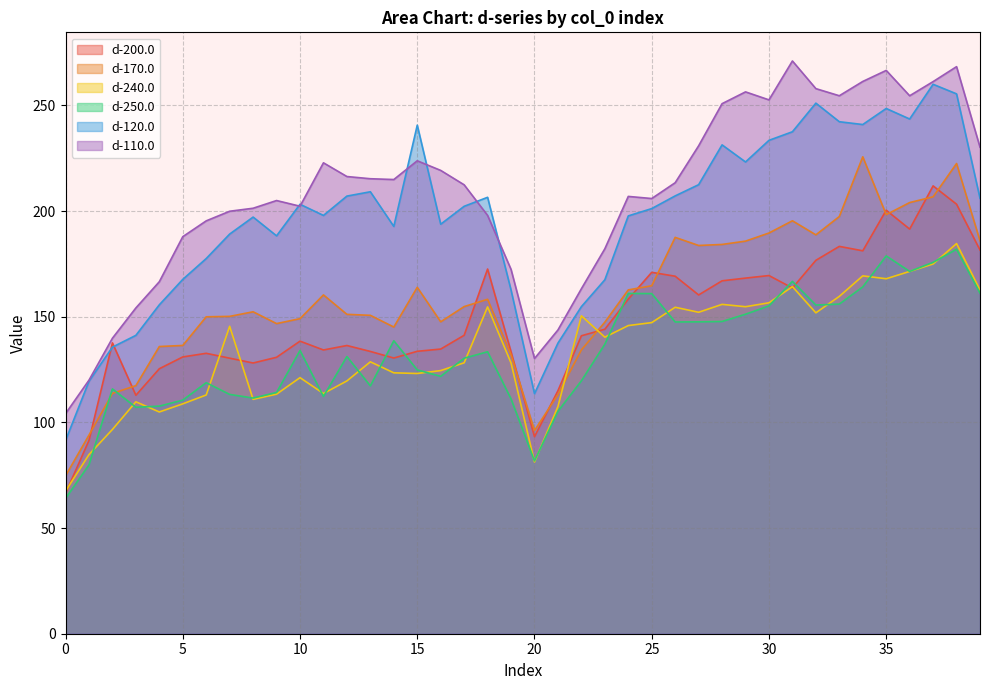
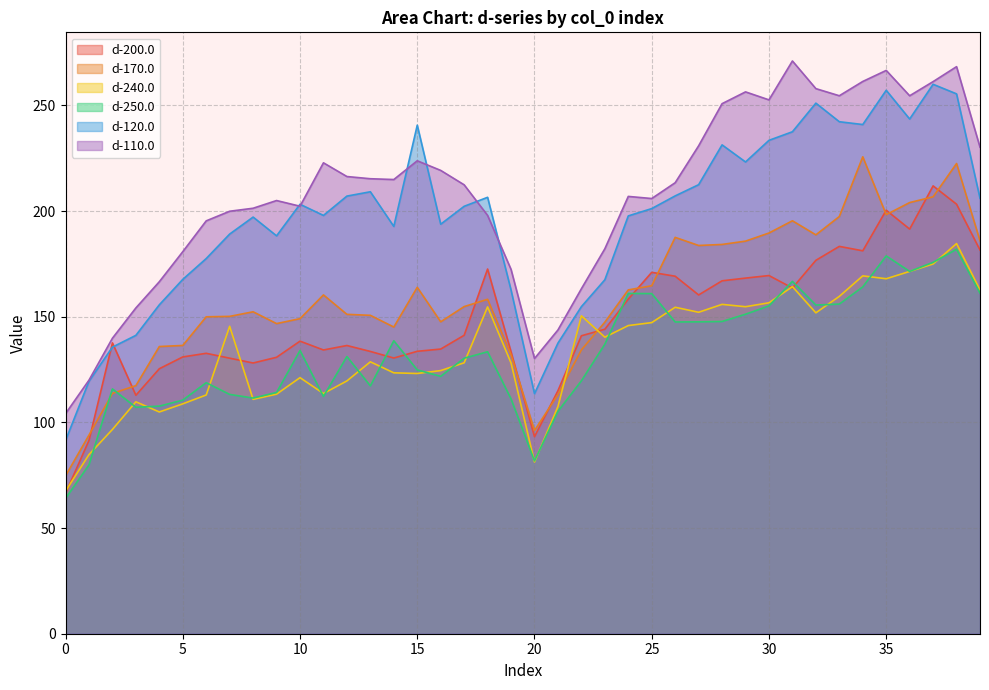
d-110.0, 5: 188 -> 181
d-120.0, 35: 249 -> 257
